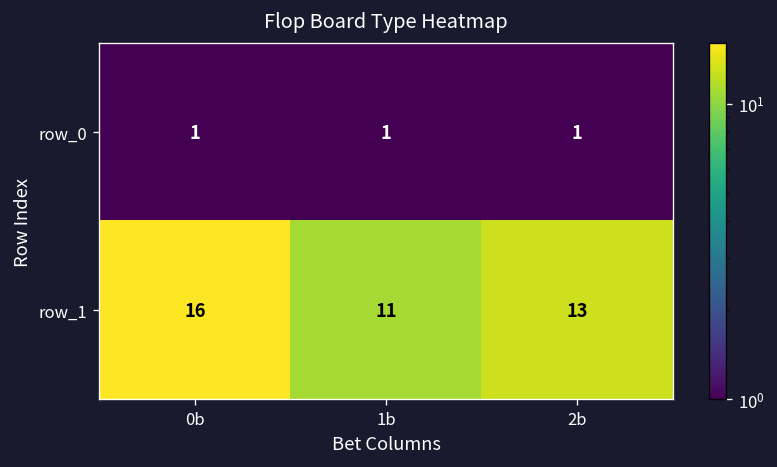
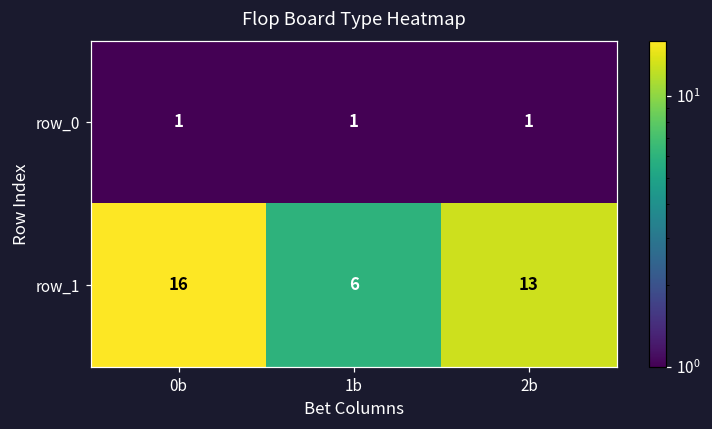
row_1, 1b: 11 -> 6
